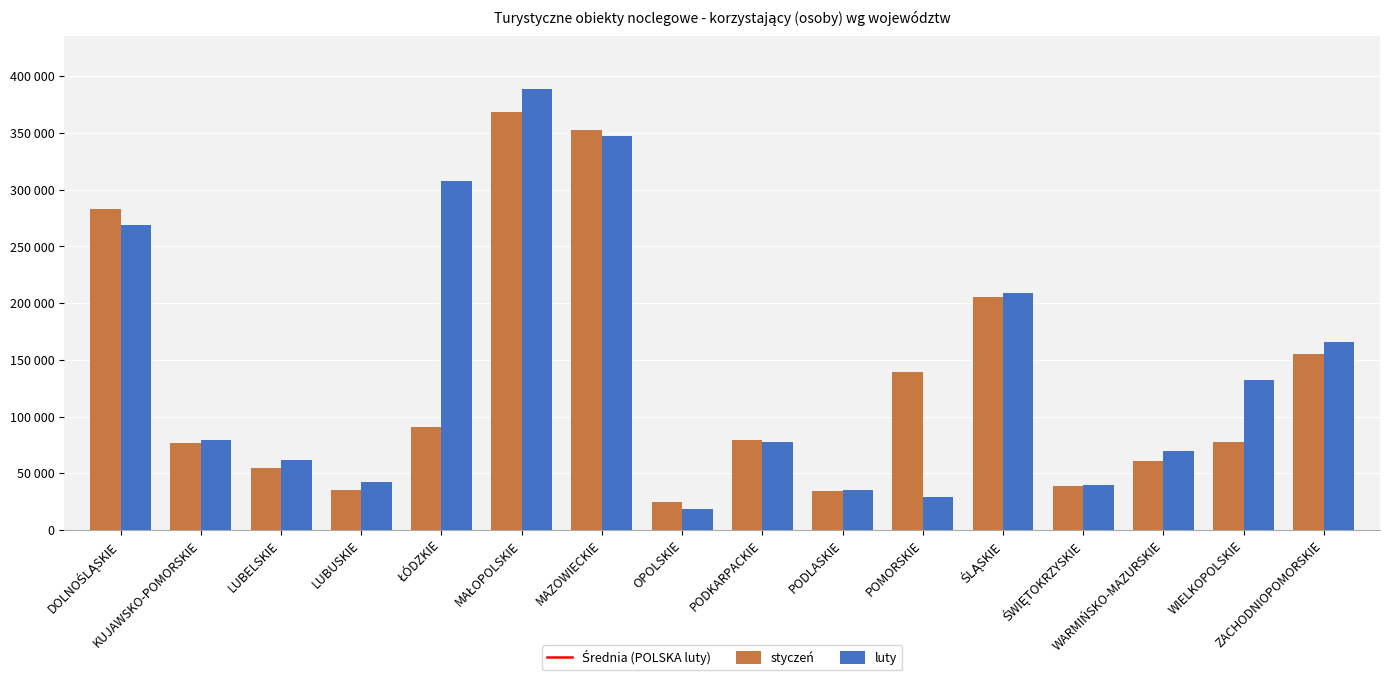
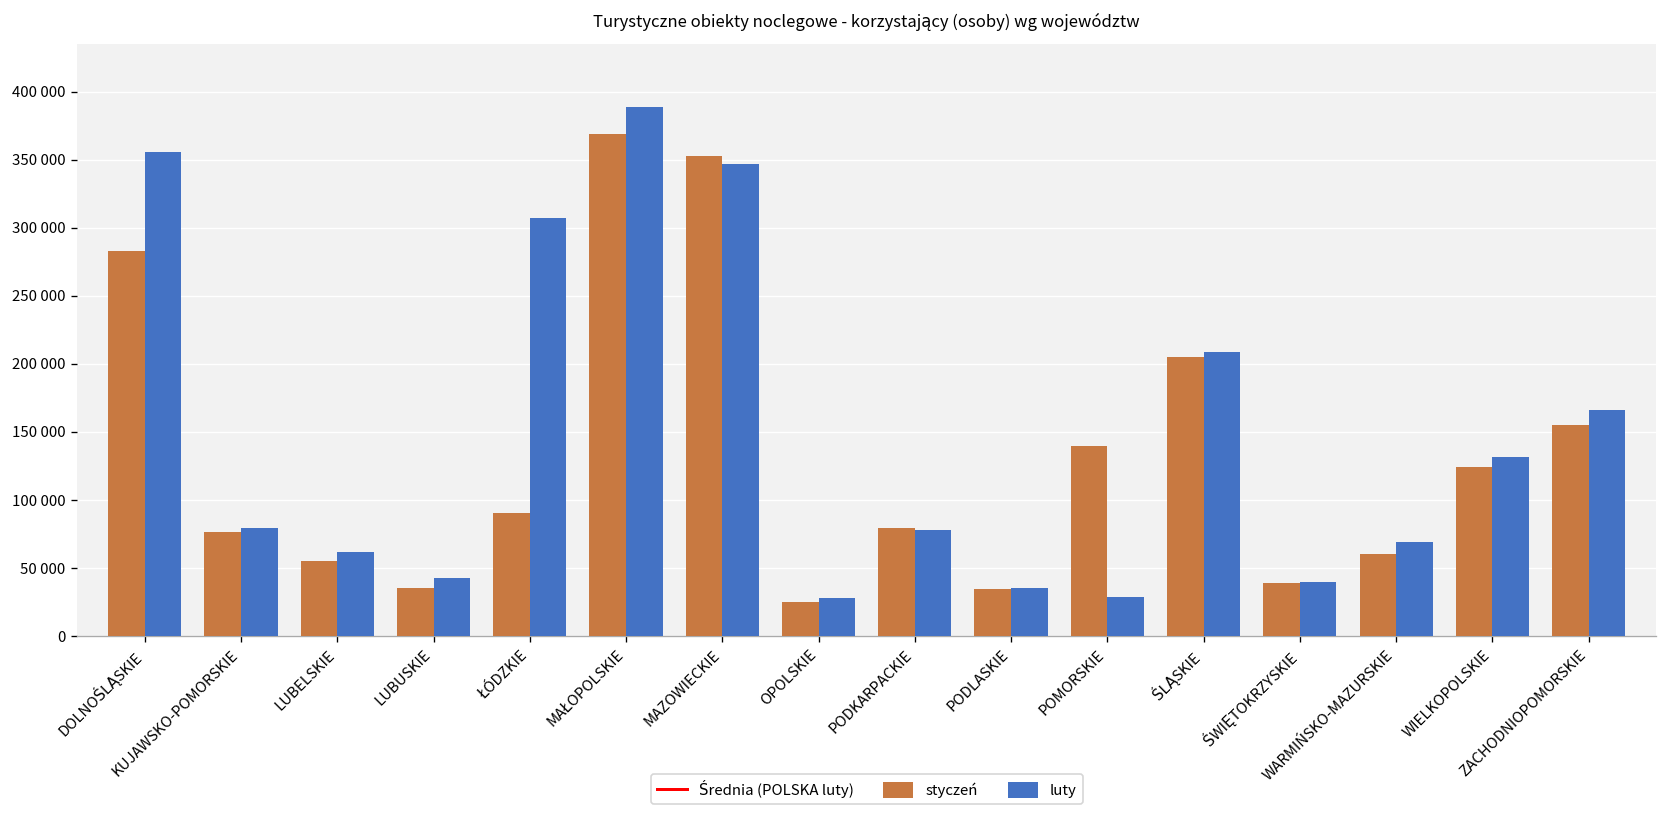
luty, DOLNOŚLĄSKIE: 269000 -> 355000
luty, OPOLSKIE: 19000 -> 28000
styczeń, WIELKOPOLSKIE: 78000 -> 124000
